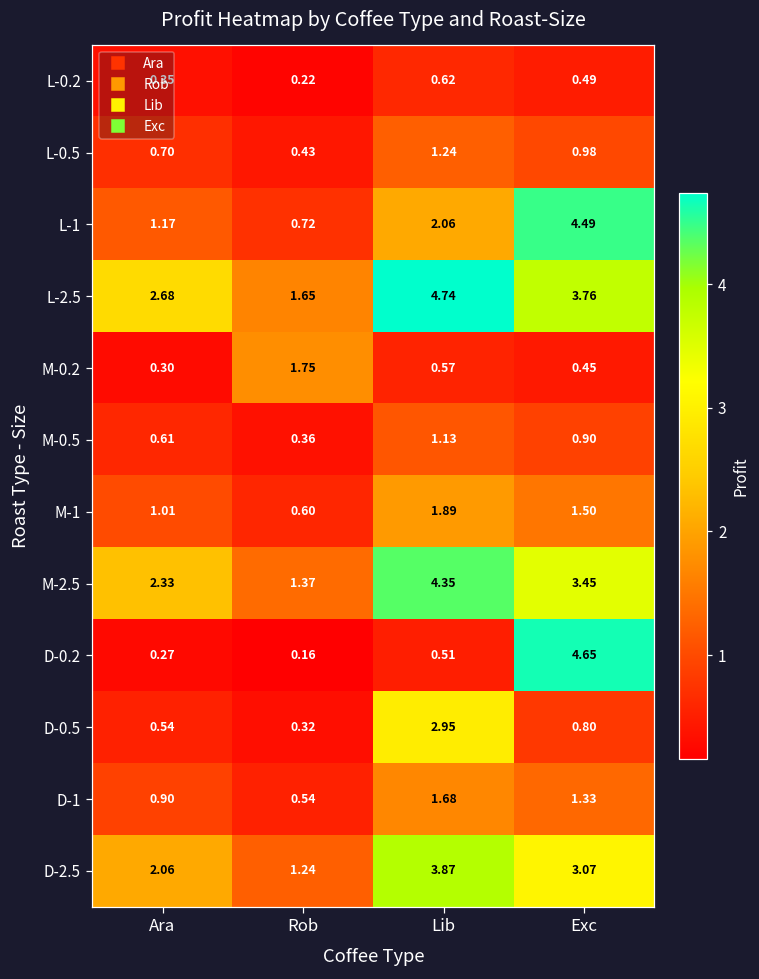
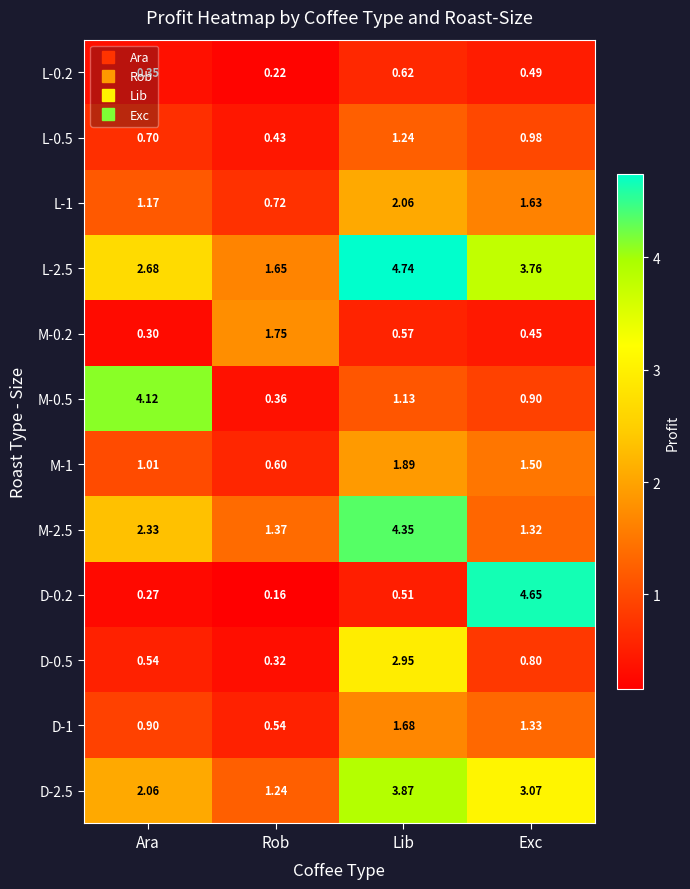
L-1, Exc: 4.49 -> 1.63
M-0.5, Ara: 0.61 -> 4.12
M-2.5, Exc: 3.45 -> 1.32
